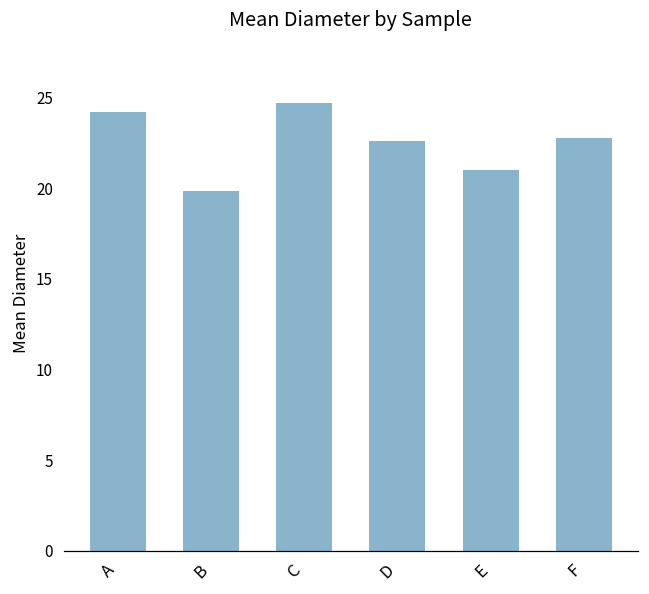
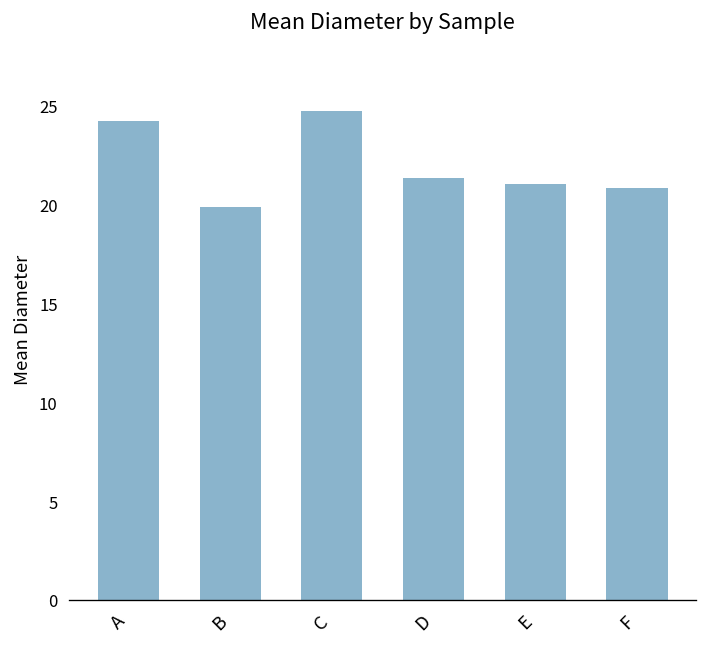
D: 22.6 -> 21.4
F: 22.8 -> 20.8
